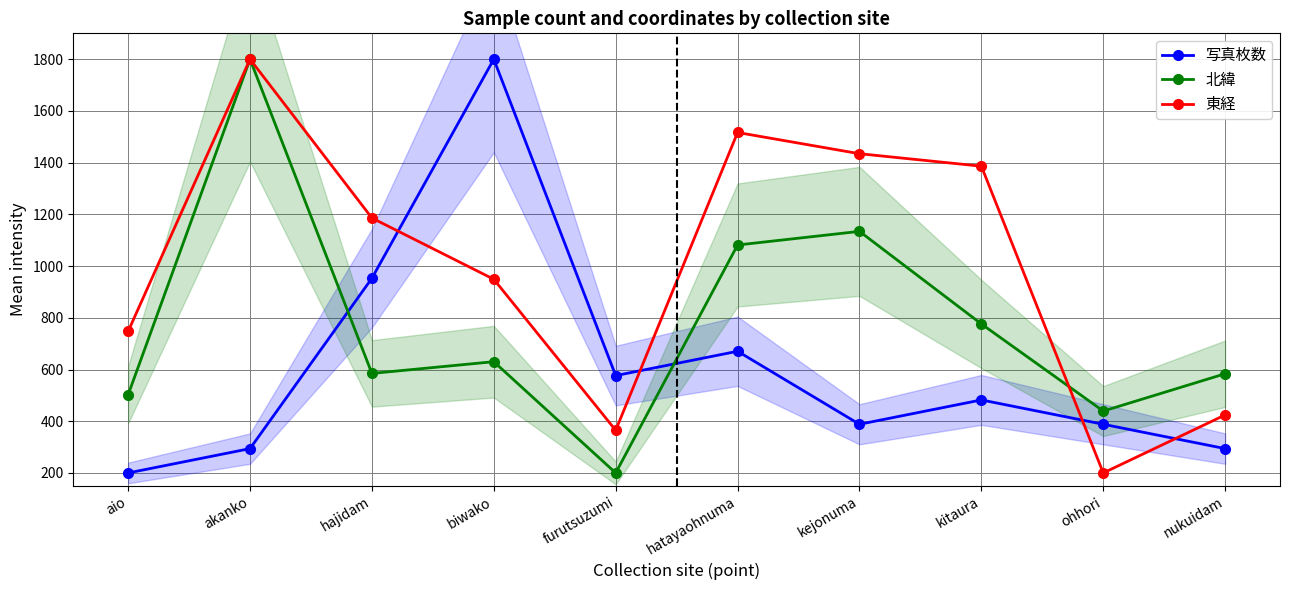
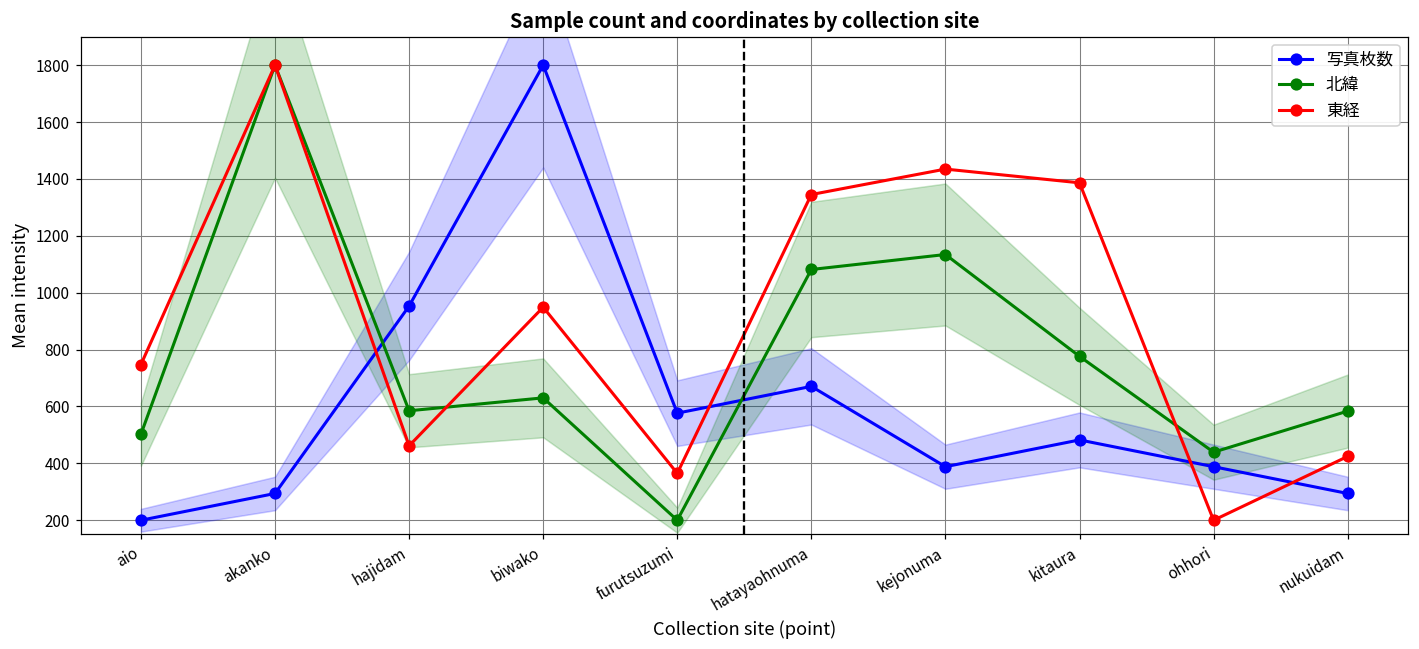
東経, hajidam: 1190 -> 460
東経, hatayaohnuma: 1520 -> 1350
